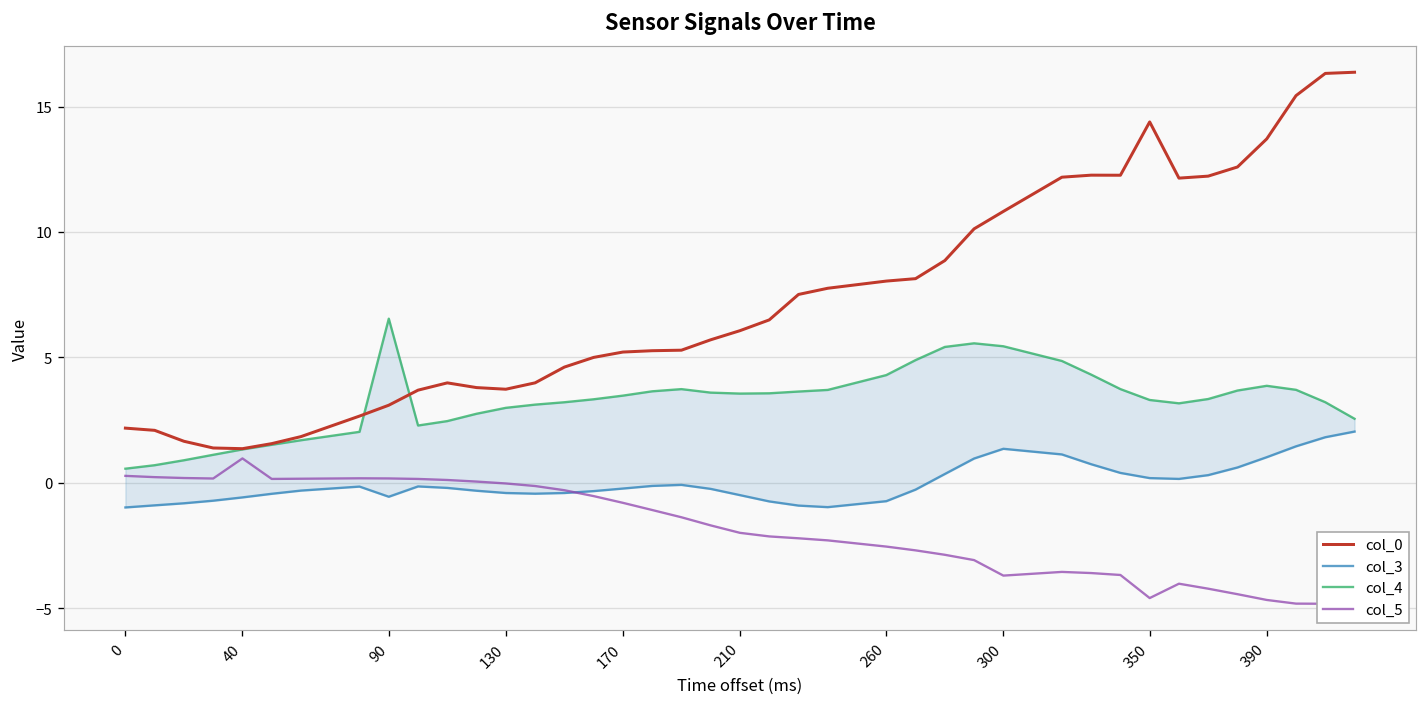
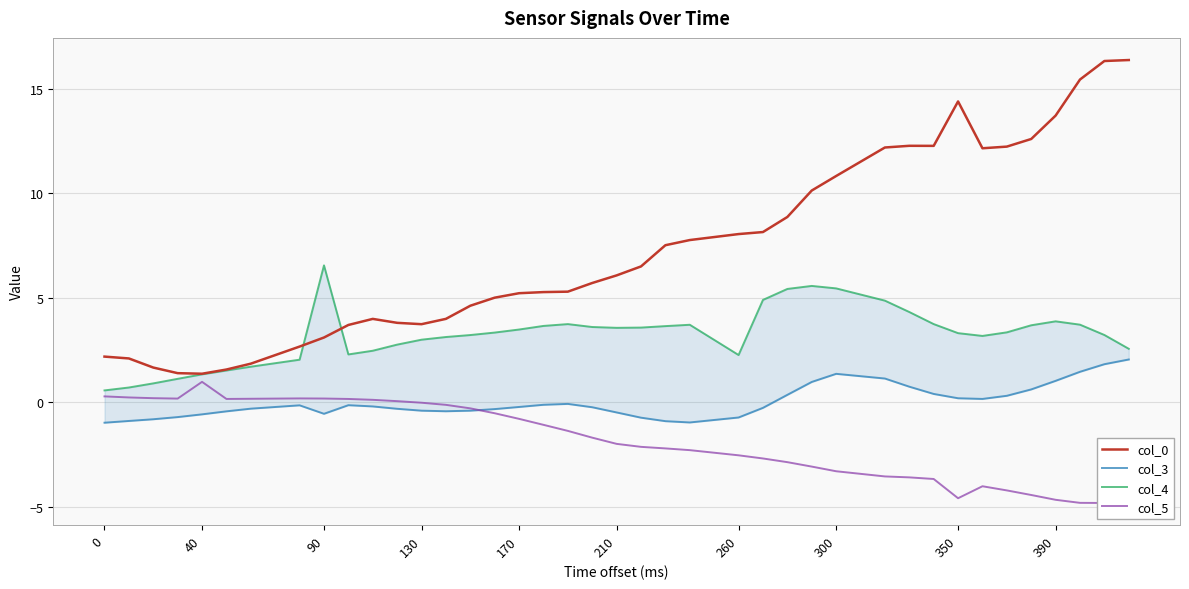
col_4, 260: 4.3 -> 2.3
col_5, 300: -3.7 -> -3.3
